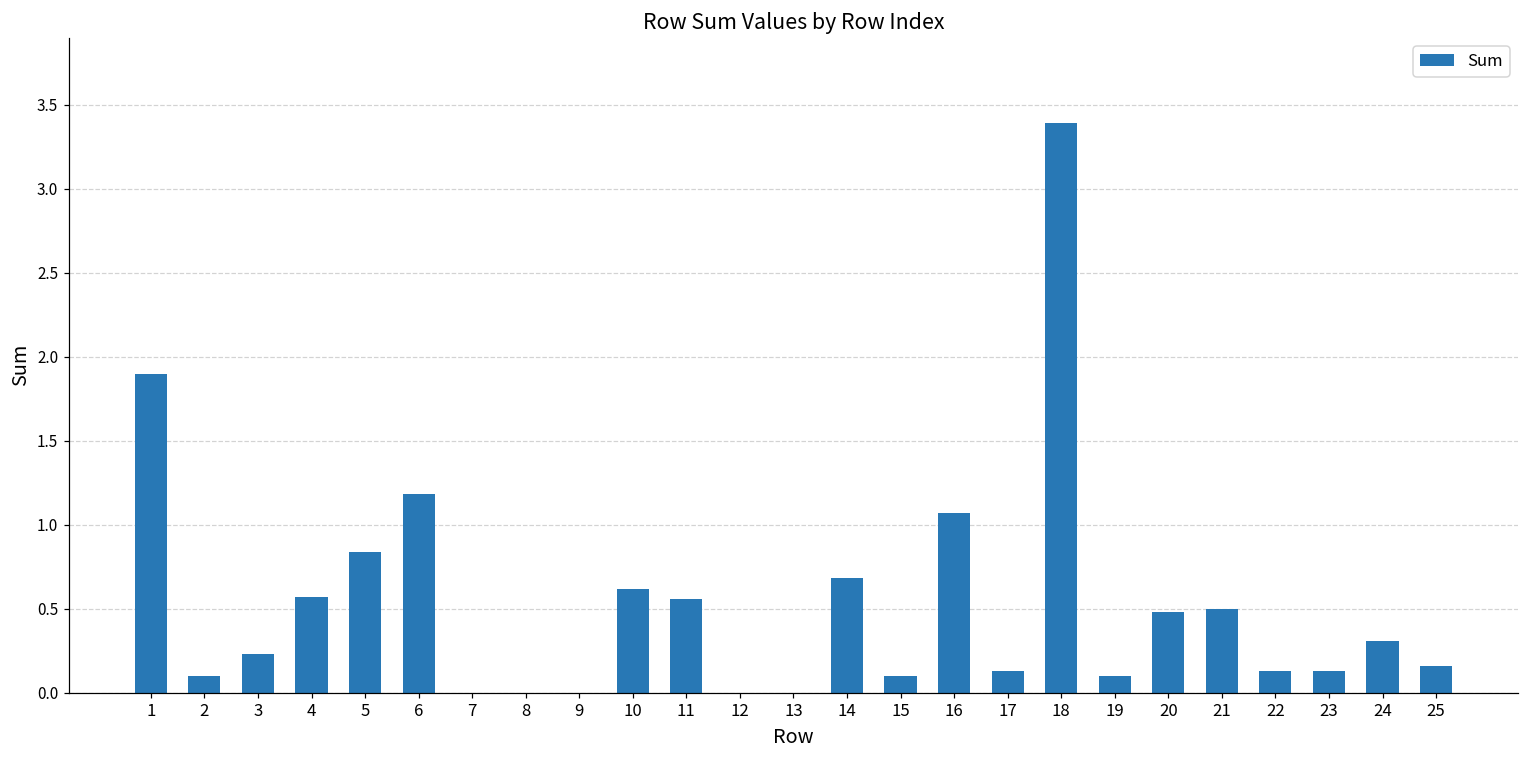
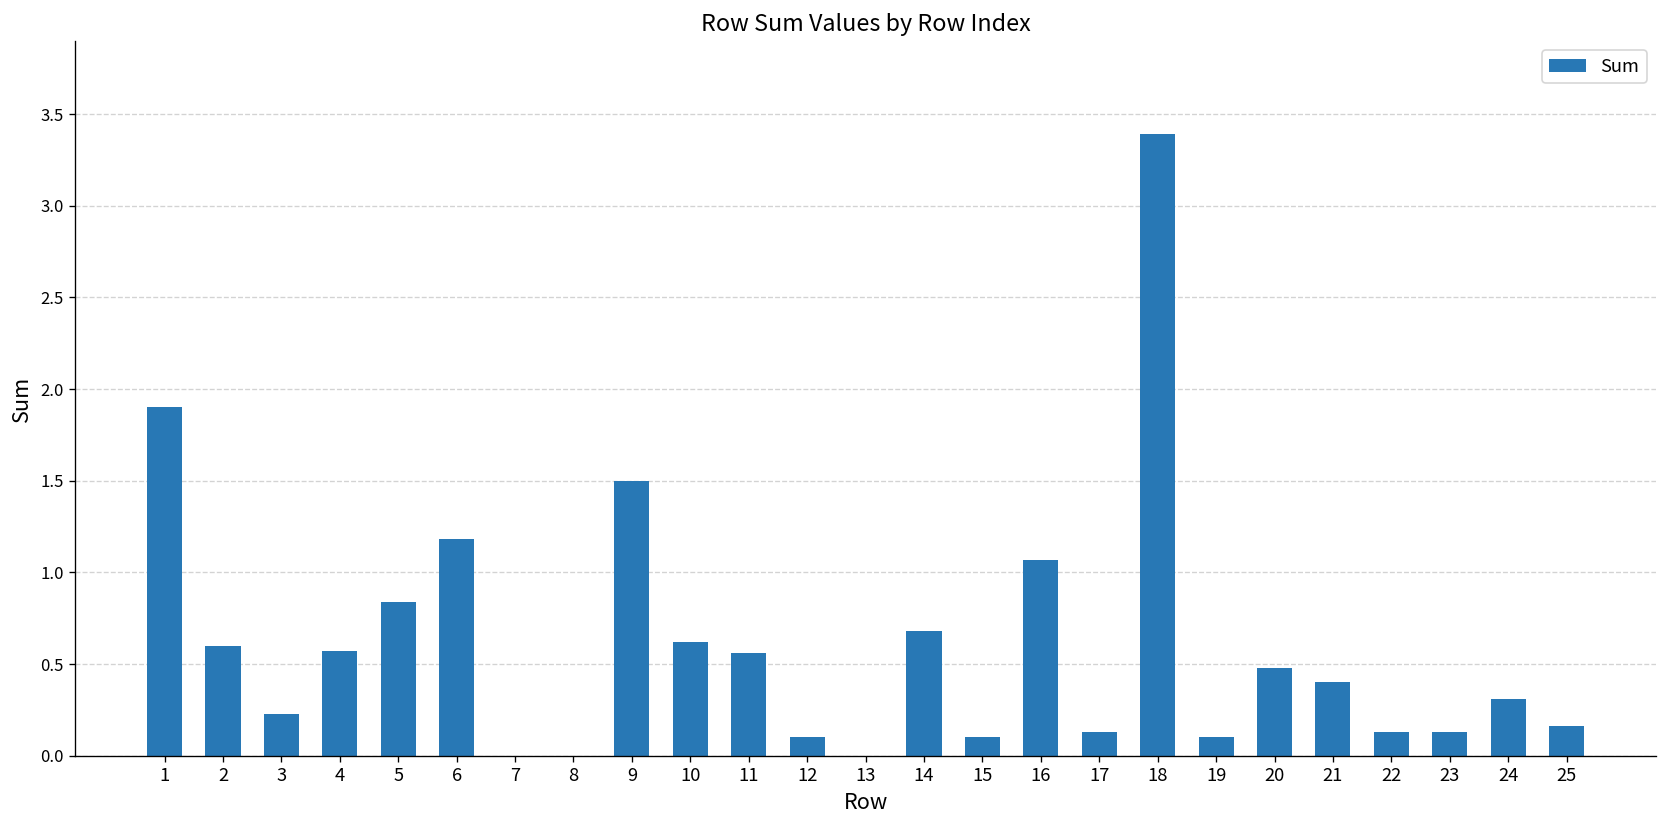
2: 0.1 -> 0.6
9: 0.0 -> 1.5
12: 0.0 -> 0.1
21: 0.5 -> 0.4
